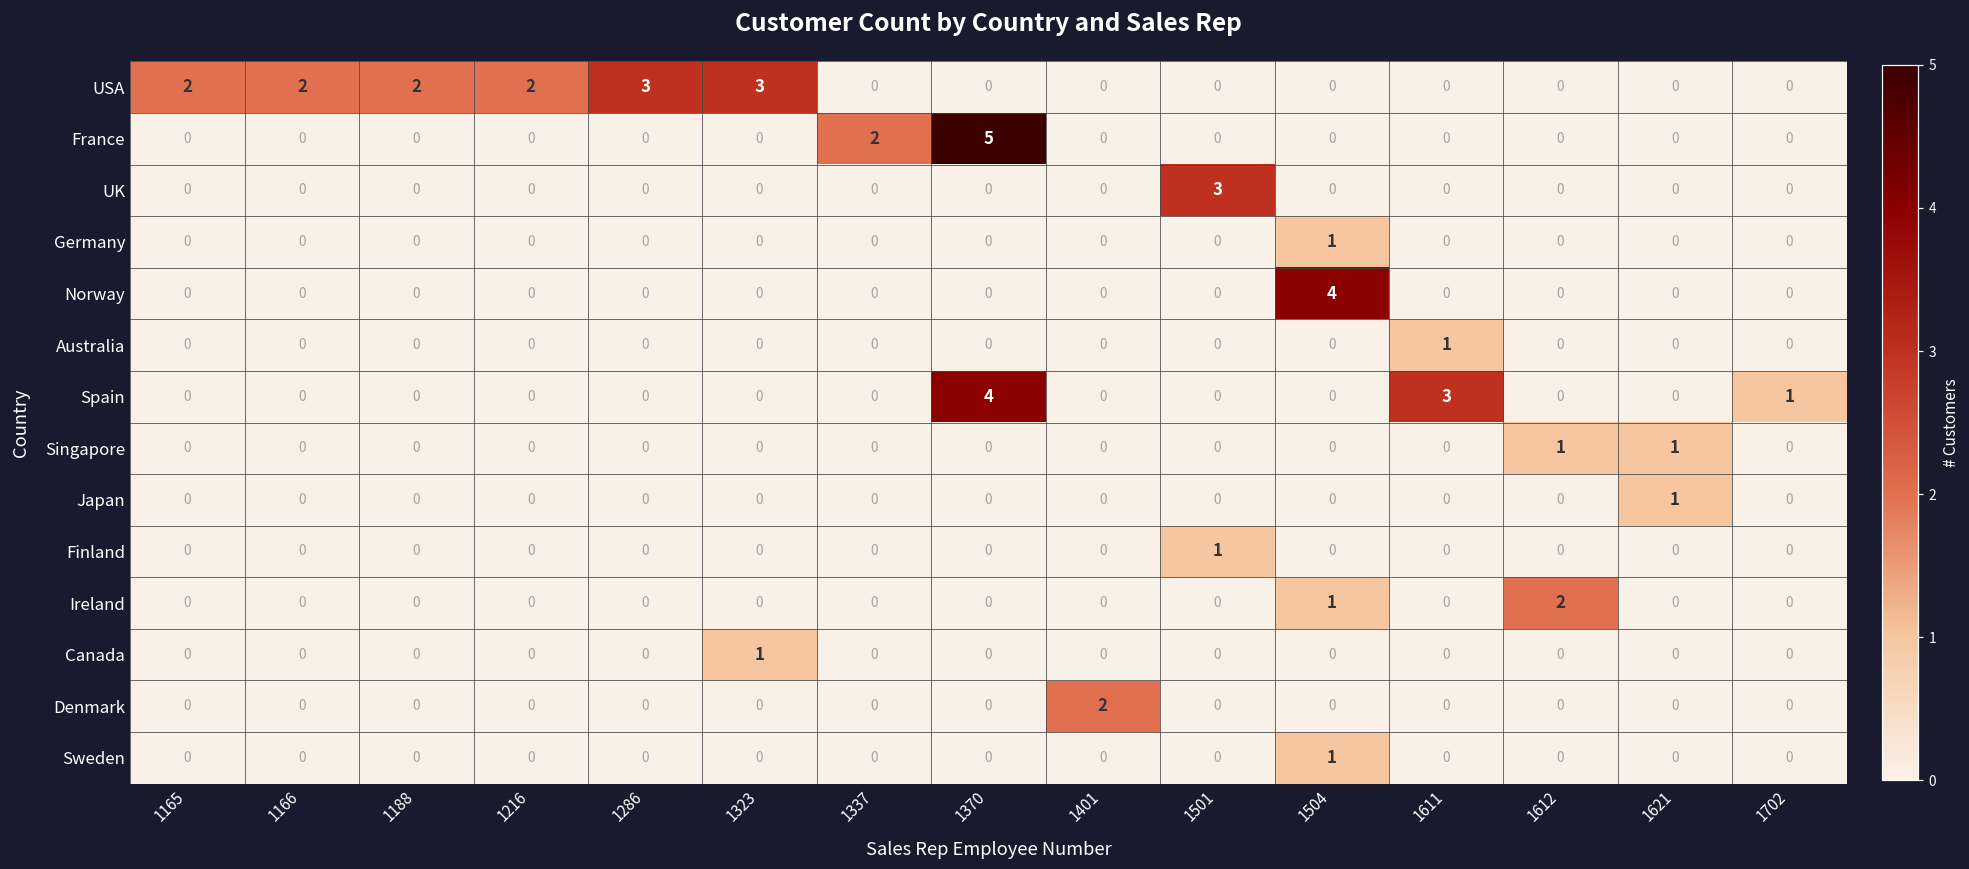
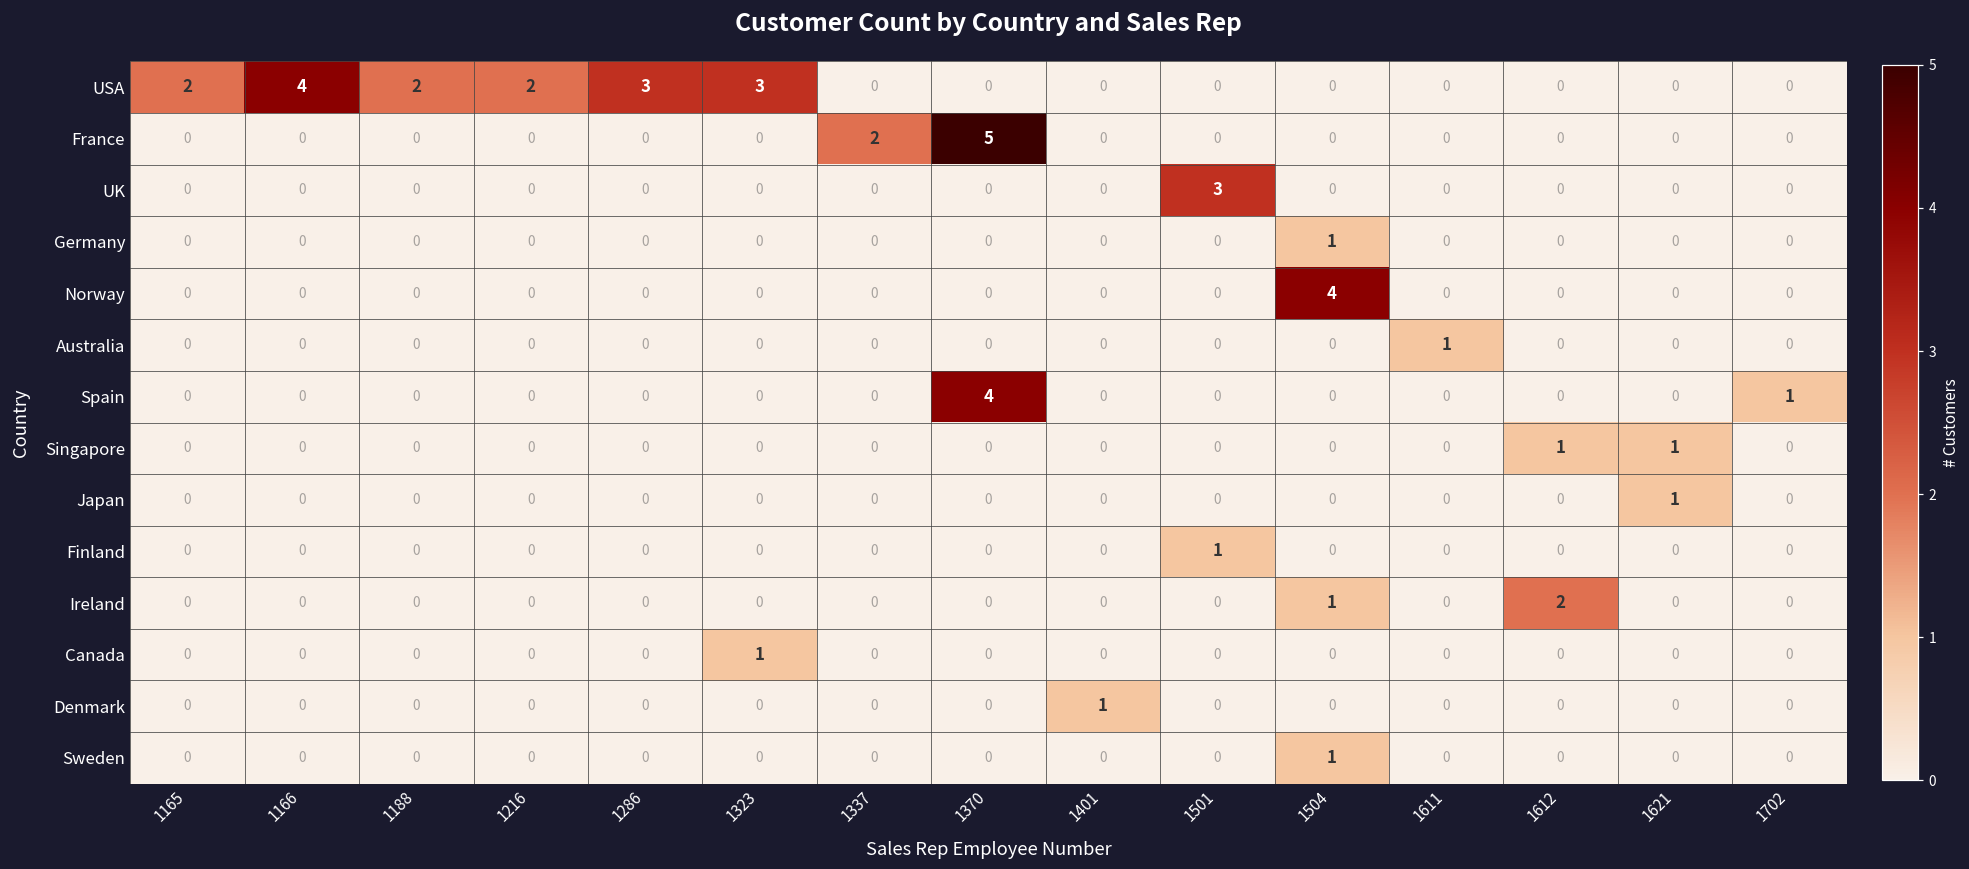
USA, 1166: 2 -> 4
Spain, 1611: 3 -> 0
Denmark, 1401: 2 -> 1
